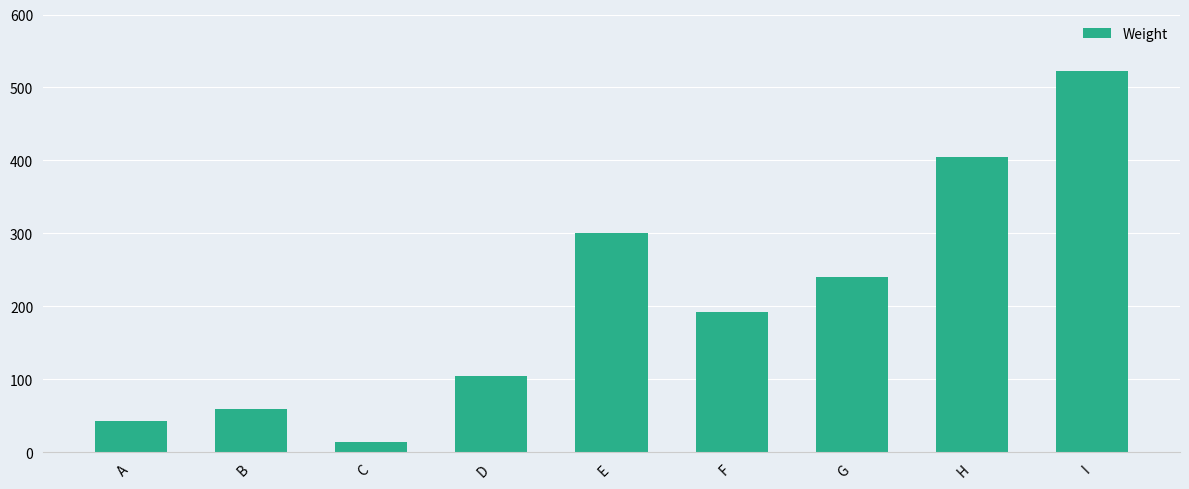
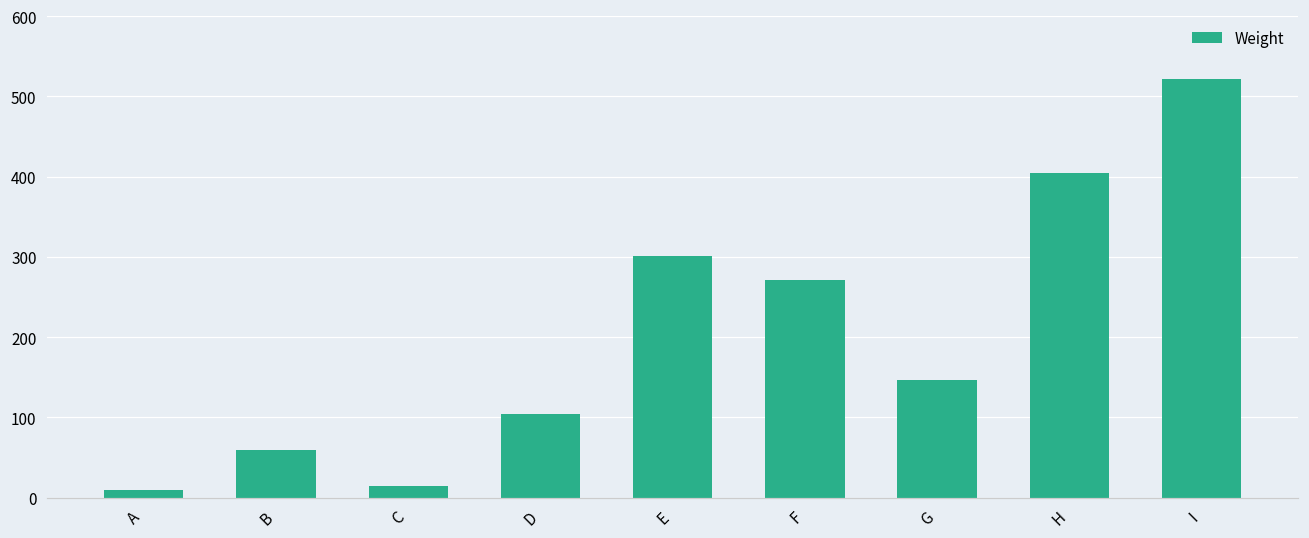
A: 40 -> 10
F: 190 -> 270
G: 240 -> 150
